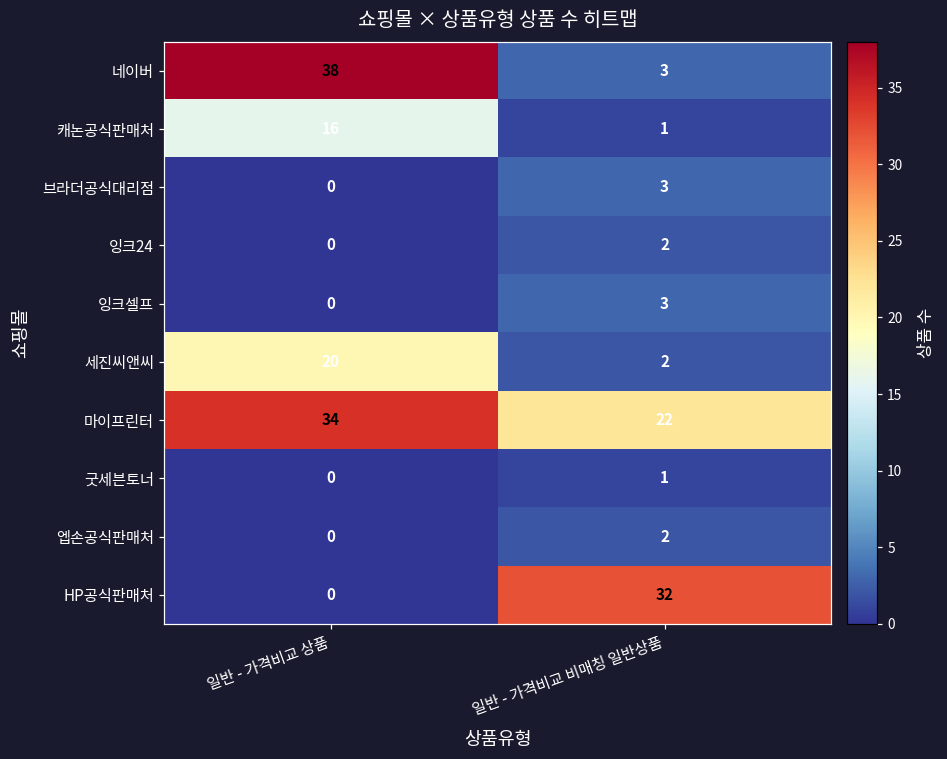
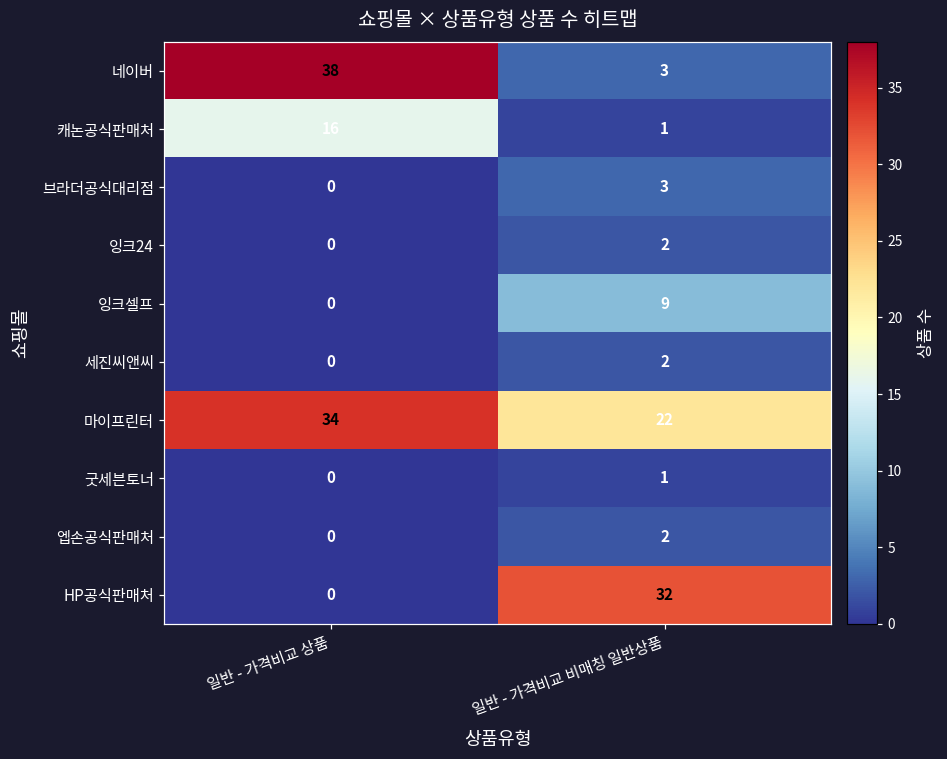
잉크셀프, 일반 - 가격비교 비매칭 일반상품: 3 -> 9
세진씨앤씨, 일반 - 가격비교 상품: 20 -> 0
